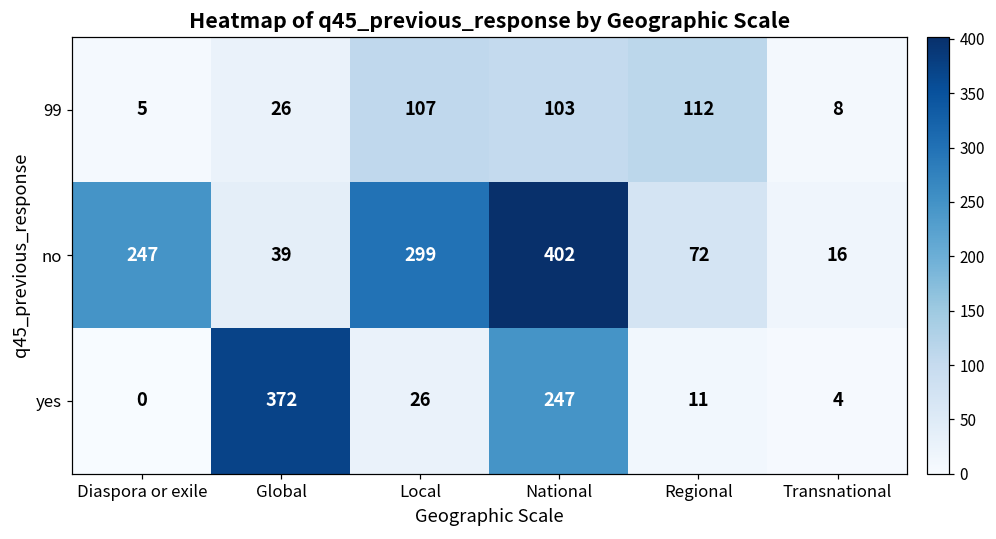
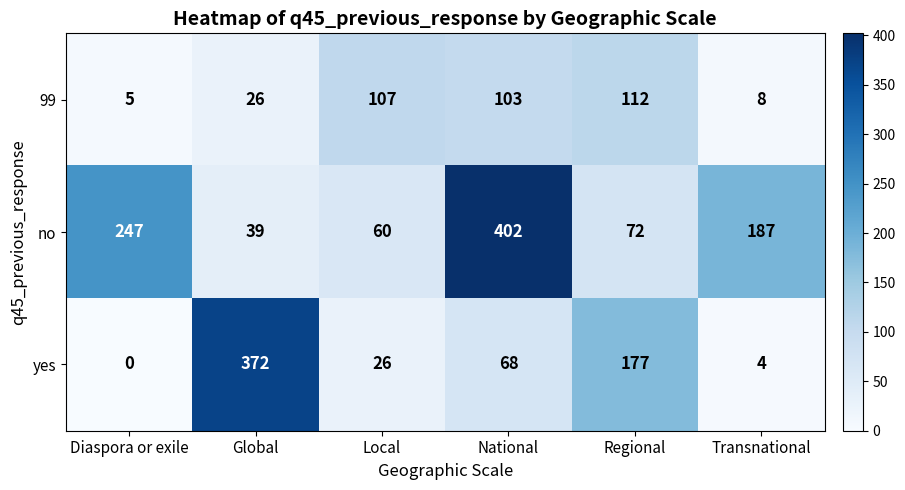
no, Local: 299 -> 60
no, Transnational: 16 -> 187
yes, National: 247 -> 68
yes, Regional: 11 -> 177
